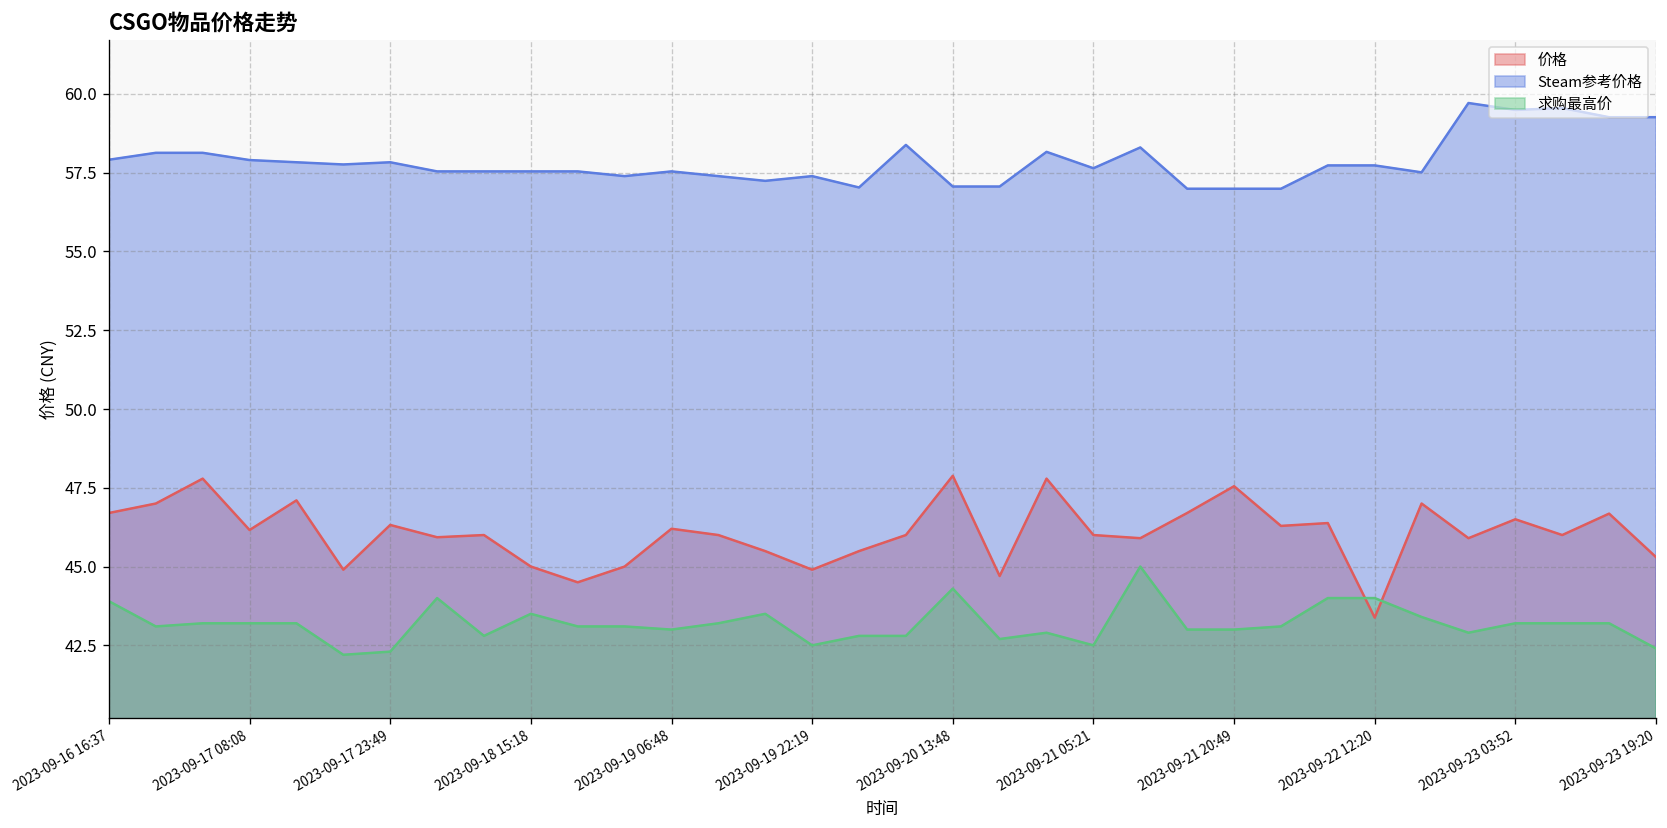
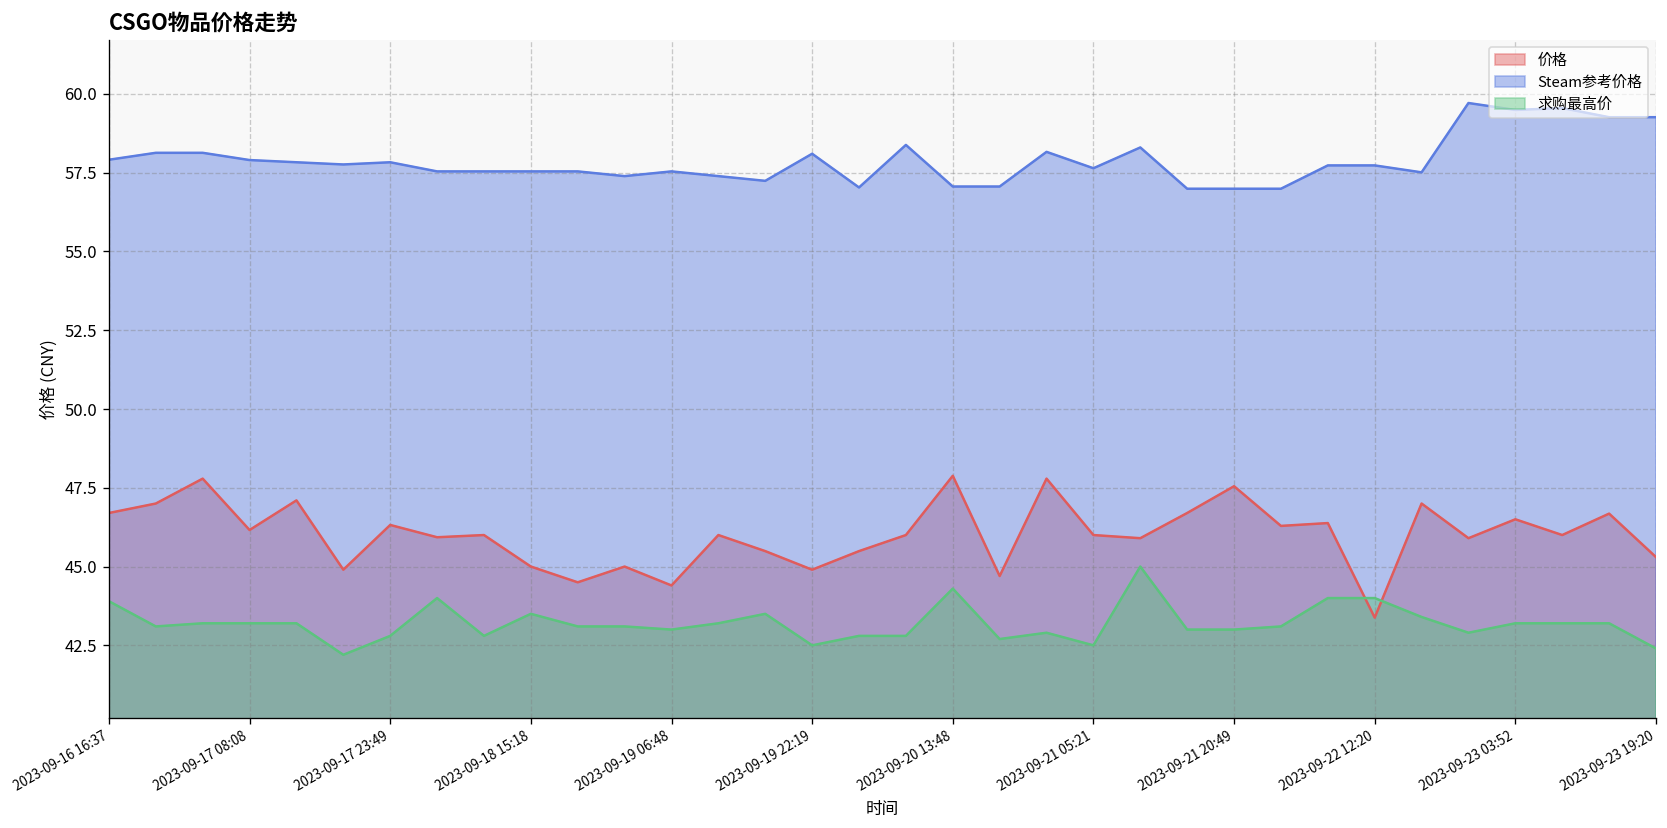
求购最高价, 2023-09-17 23:49: 42.3 -> 42.8
价格, 2023-09-19 06:48: 46.2 -> 44.4
Steam参考价格, 2023-09-19 22:19: 57.4 -> 58.1
